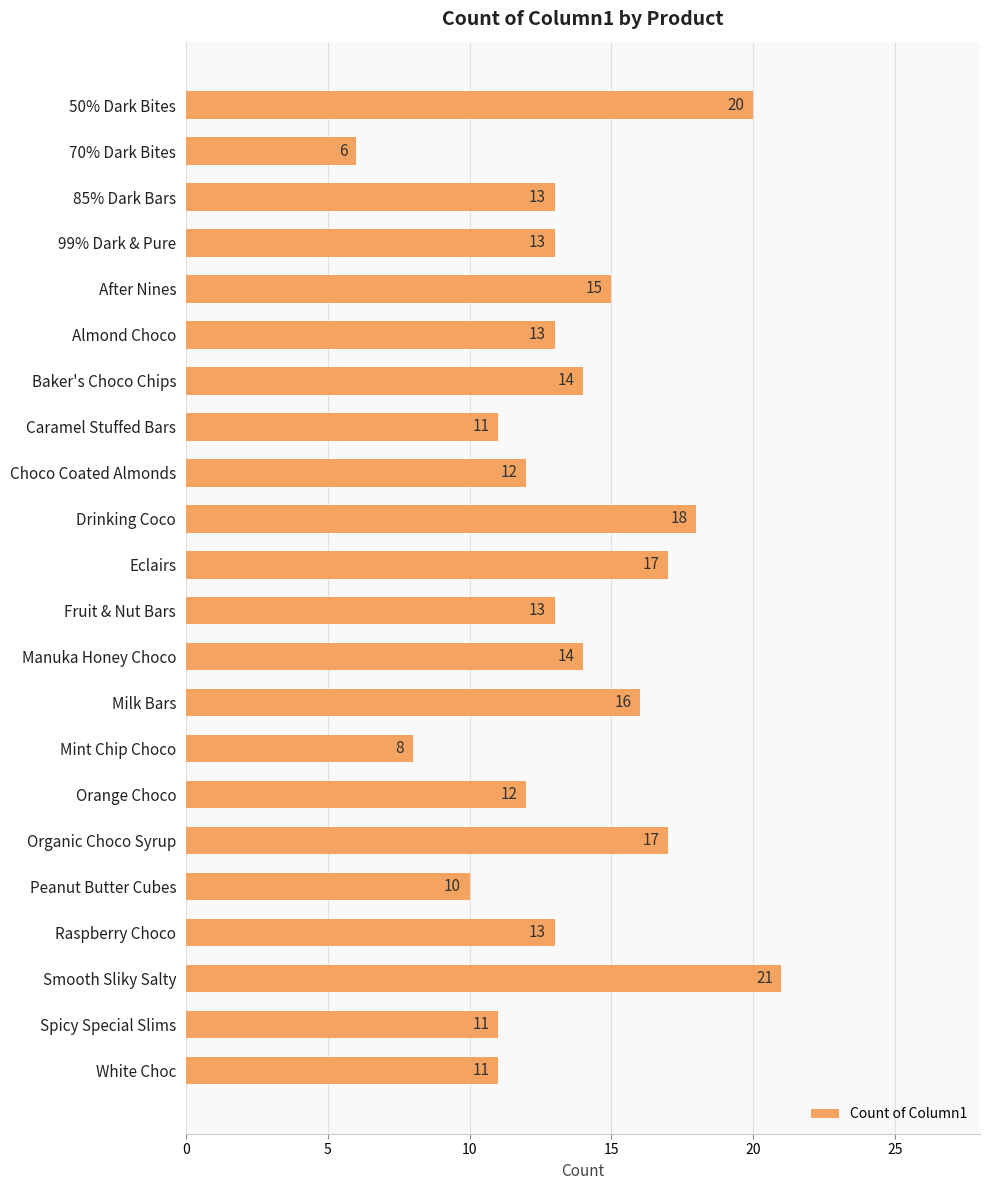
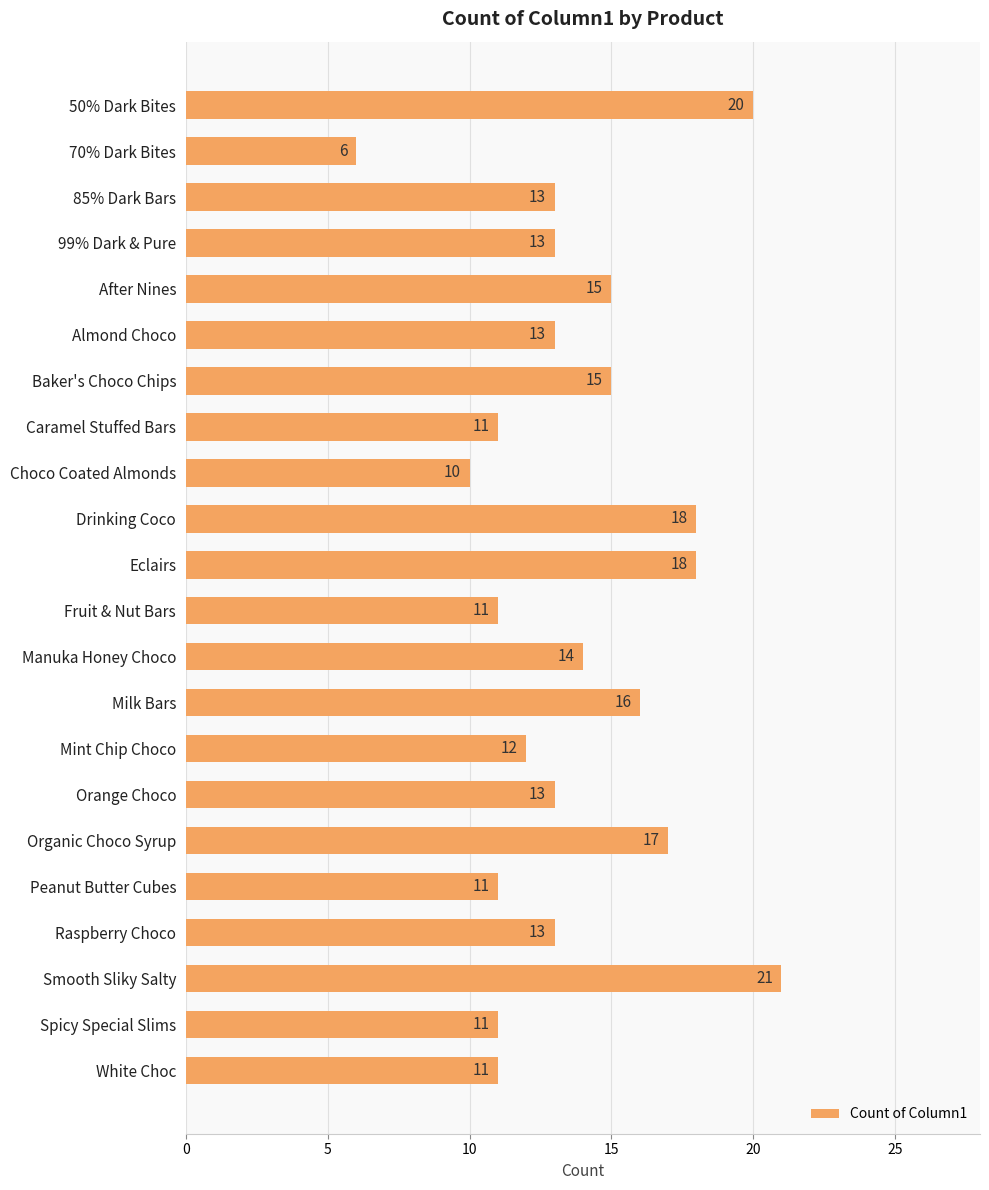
Baker's Choco Chips: 14 -> 15
Choco Coated Almonds: 12 -> 10
Eclairs: 17 -> 18
Fruit & Nut Bars: 13 -> 11
Mint Chip Choco: 8 -> 12
Orange Choco: 12 -> 13
Peanut Butter Cubes: 10 -> 11
